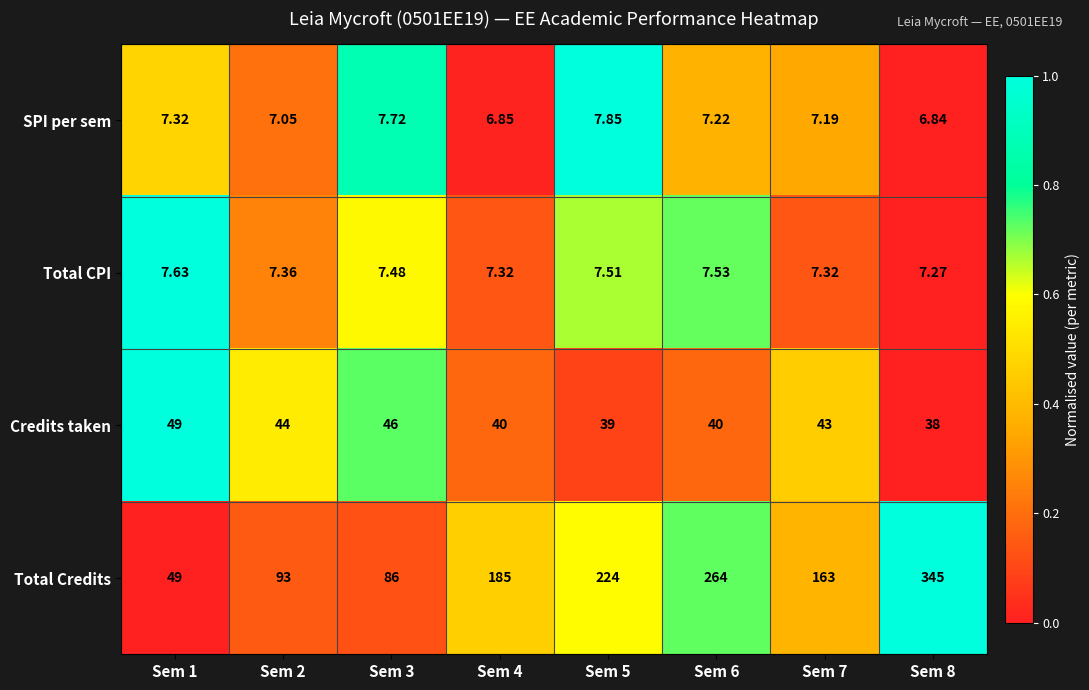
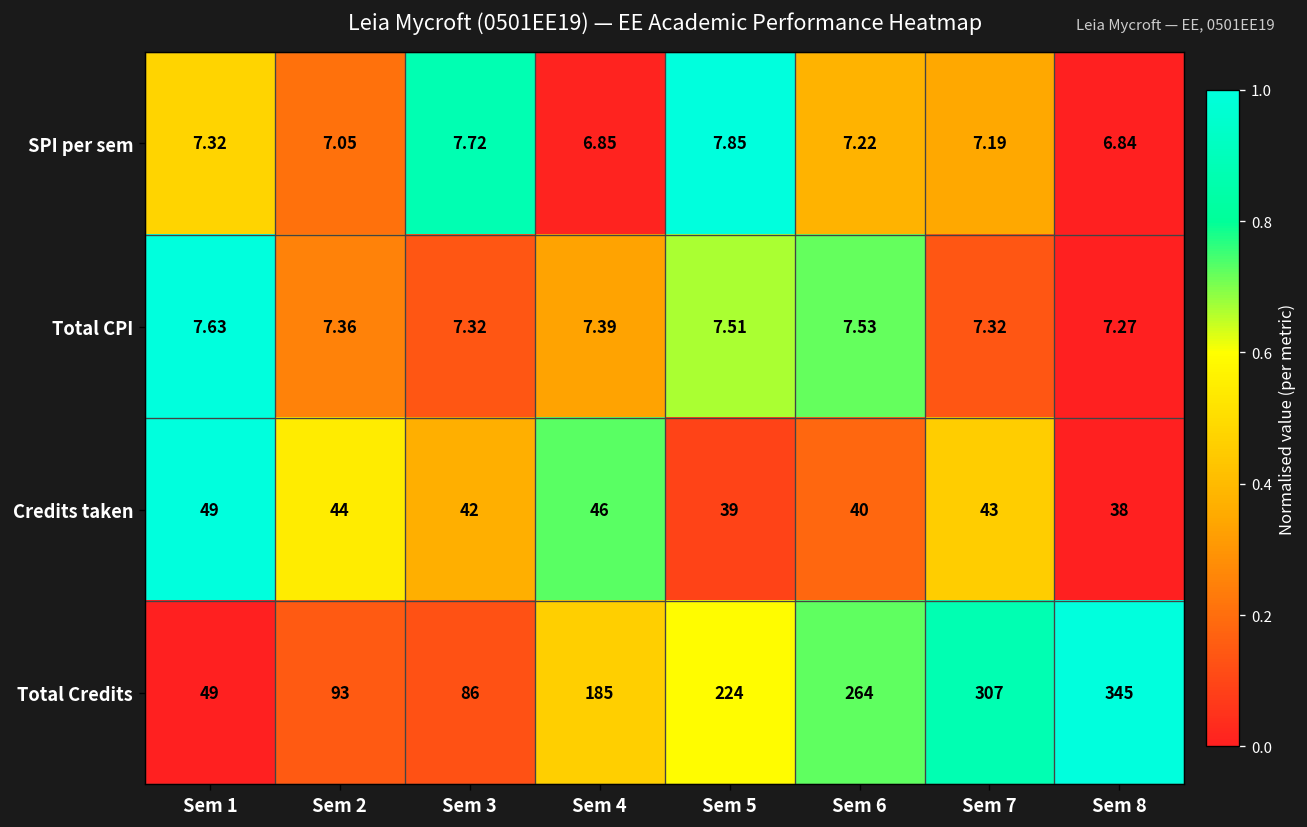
Total CPI, Sem 3: 7.48 -> 7.32
Total CPI, Sem 4: 7.32 -> 7.39
Credits taken, Sem 3: 46 -> 42
Credits taken, Sem 4: 40 -> 46
Total Credits, Sem 7: 163 -> 307
